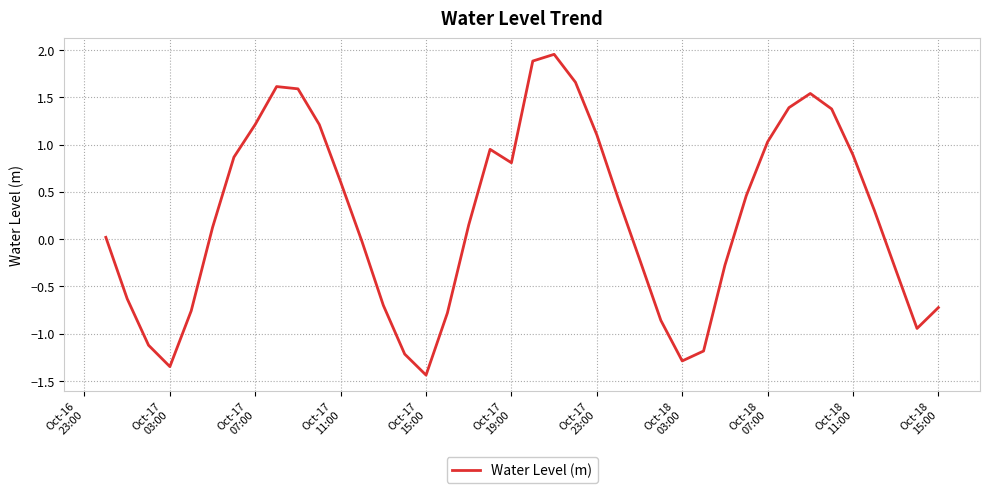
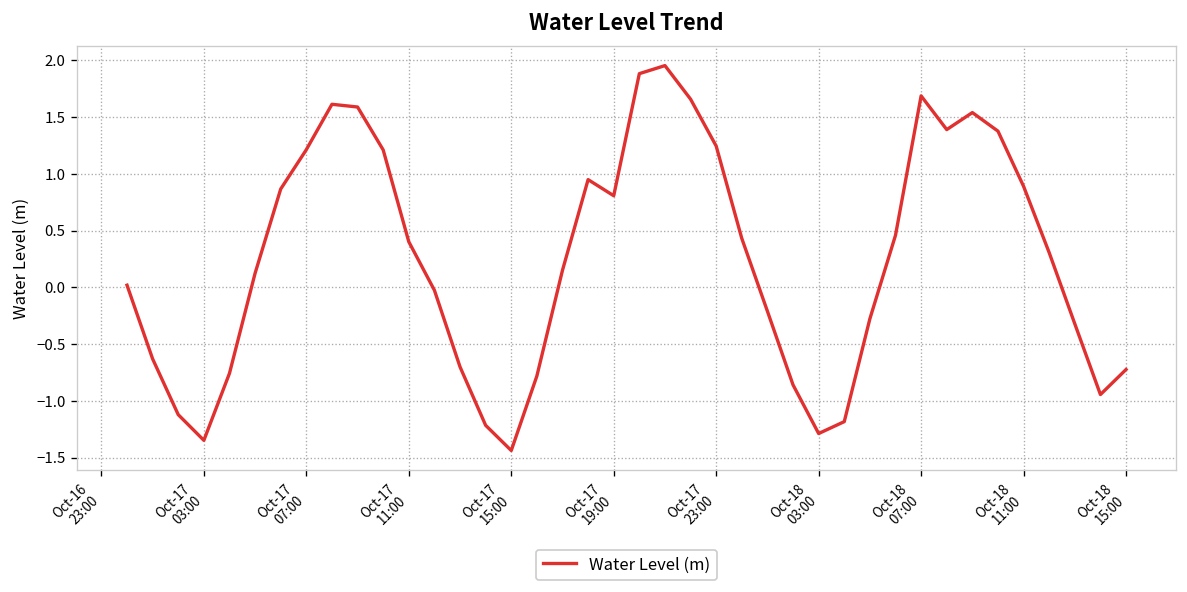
Oct-17 11:00: 0.6 -> 0.4
Oct-17 23:00: 1.1 -> 1.2
Oct-18 07:00: 1.0 -> 1.7
